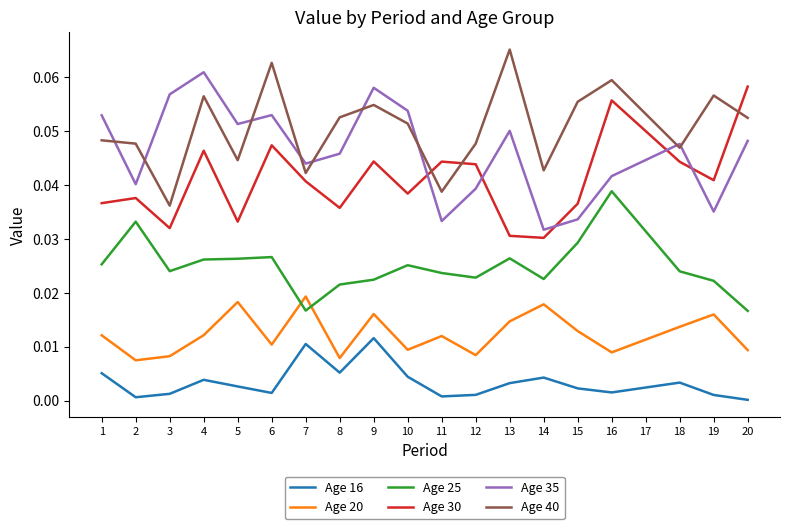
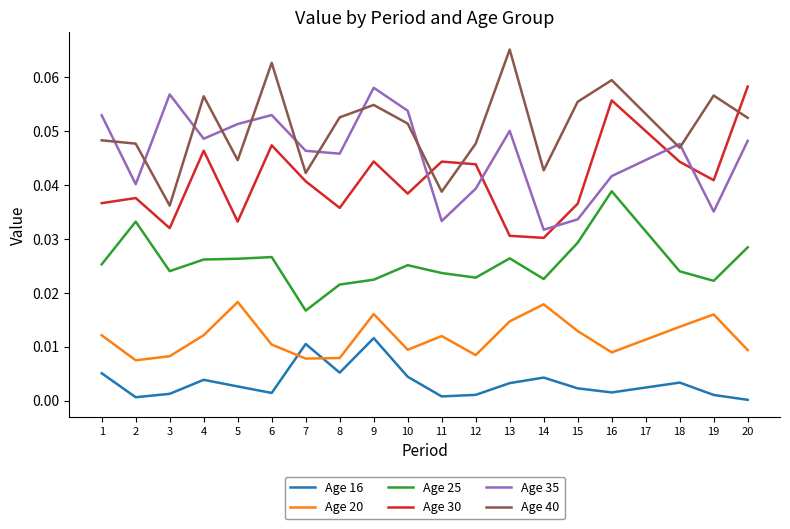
Age 35, 4: 0.061 -> 0.049
Age 20, 7: 0.019 -> 0.008
Age 35, 7: 0.044 -> 0.046
Age 25, 20: 0.017 -> 0.028
